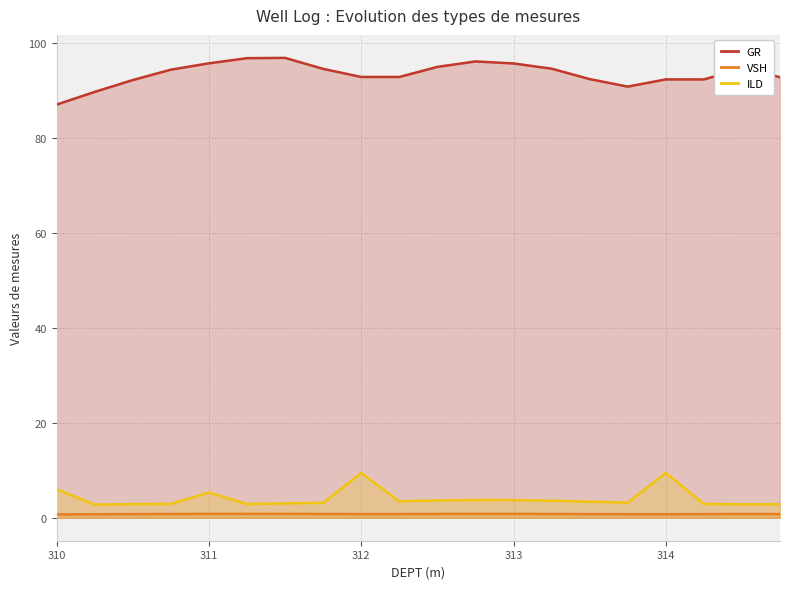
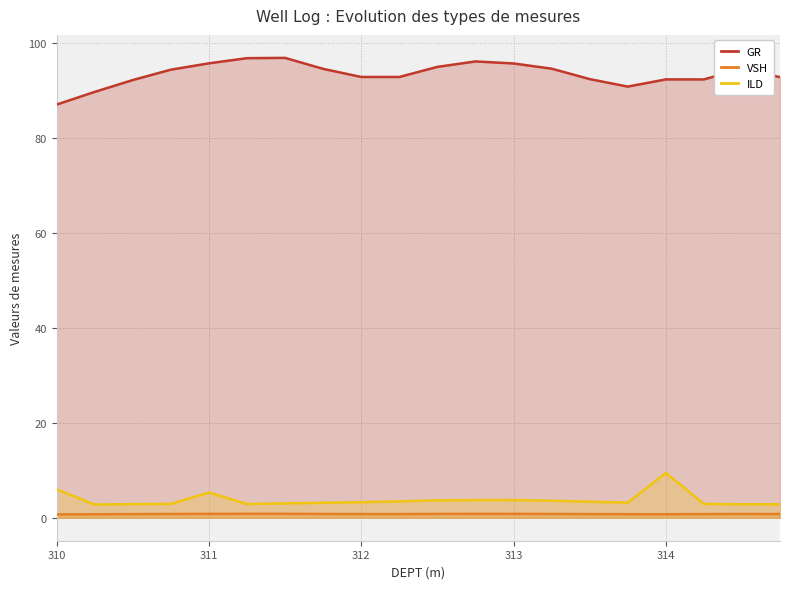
ILD, 312: 9 -> 3
